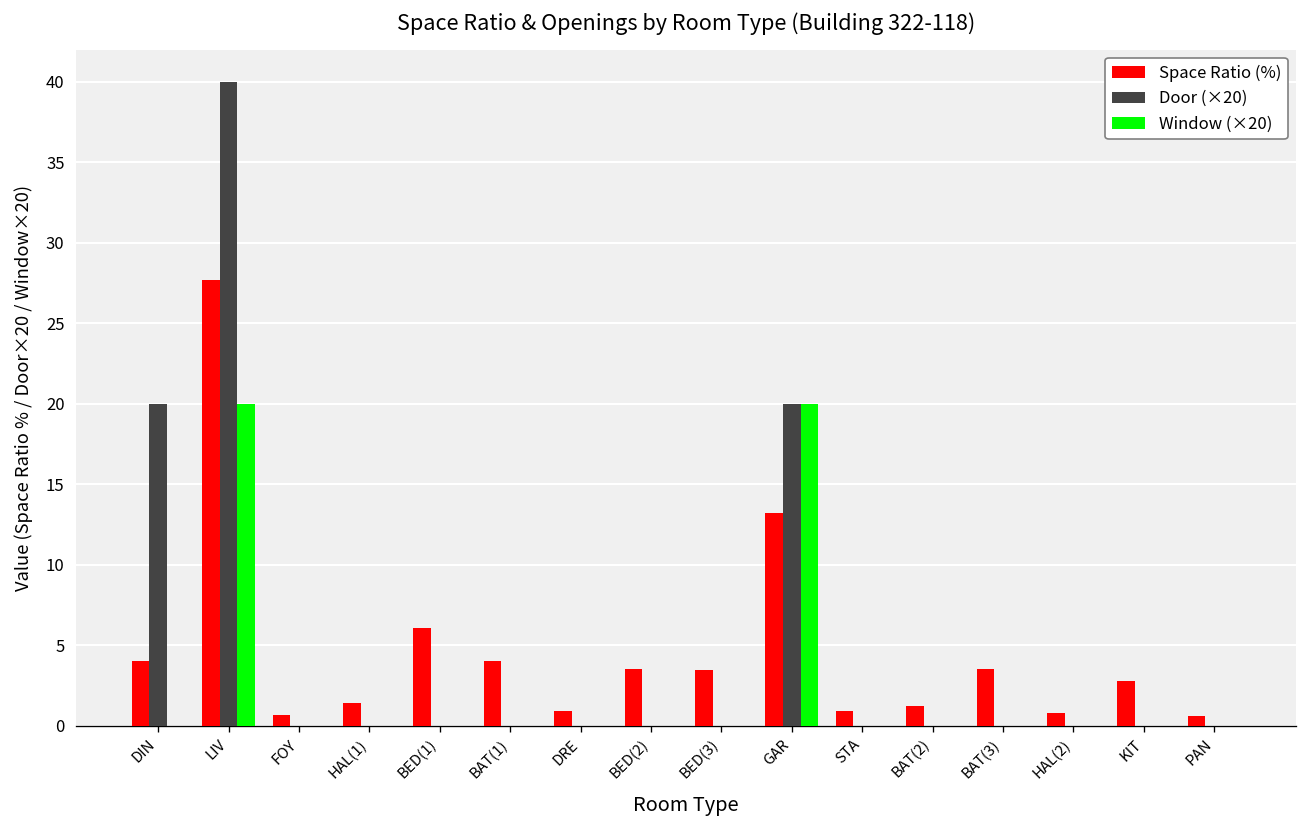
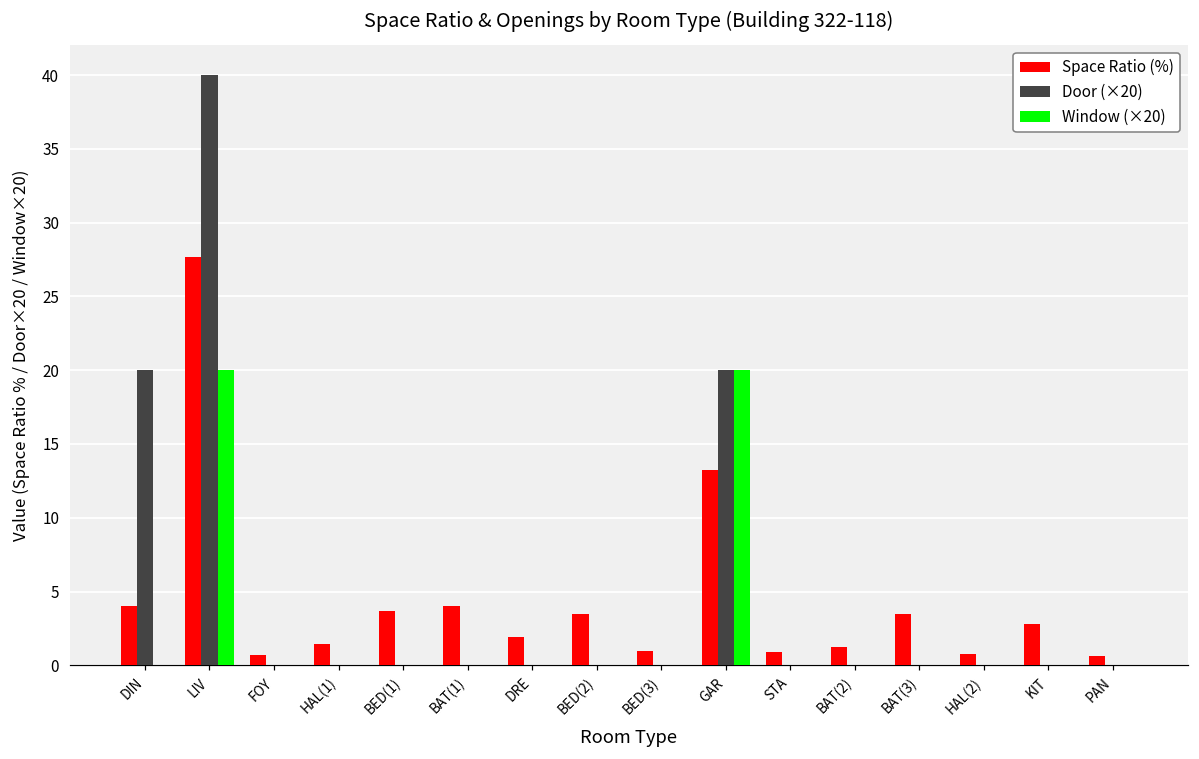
Space Ratio (%), BED(1): 6.1 -> 3.7
Space Ratio (%), DRE: 0.9 -> 1.9
Space Ratio (%), BED(3): 3.5 -> 0.9
